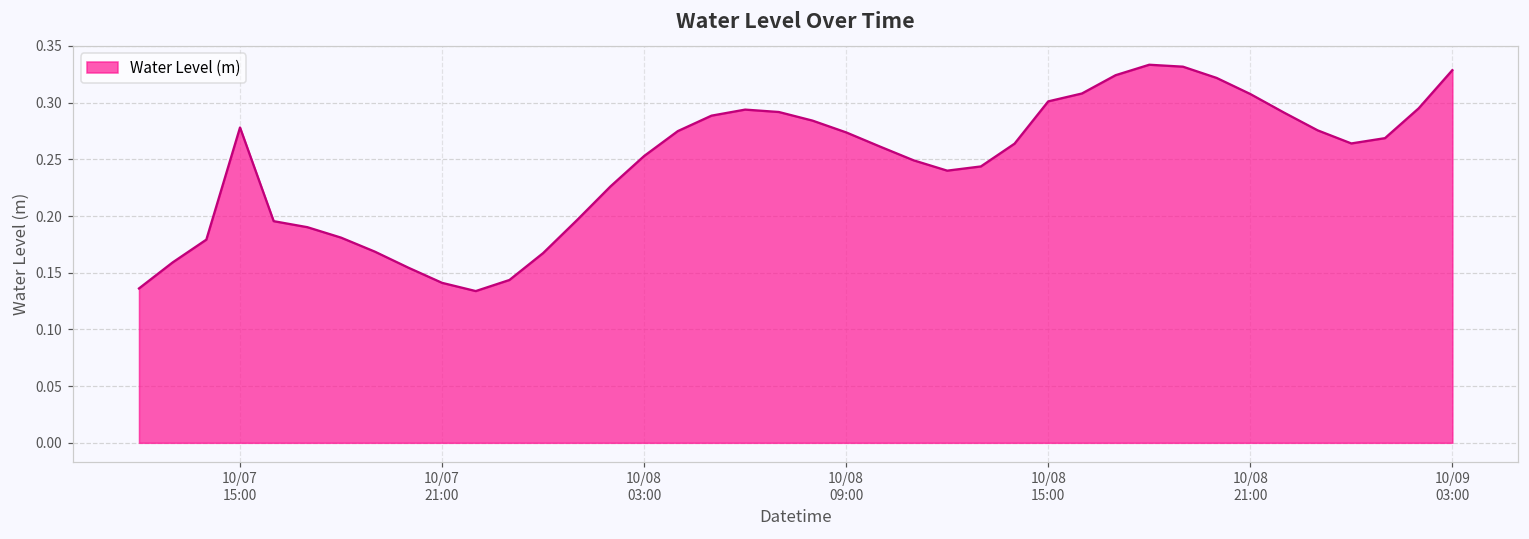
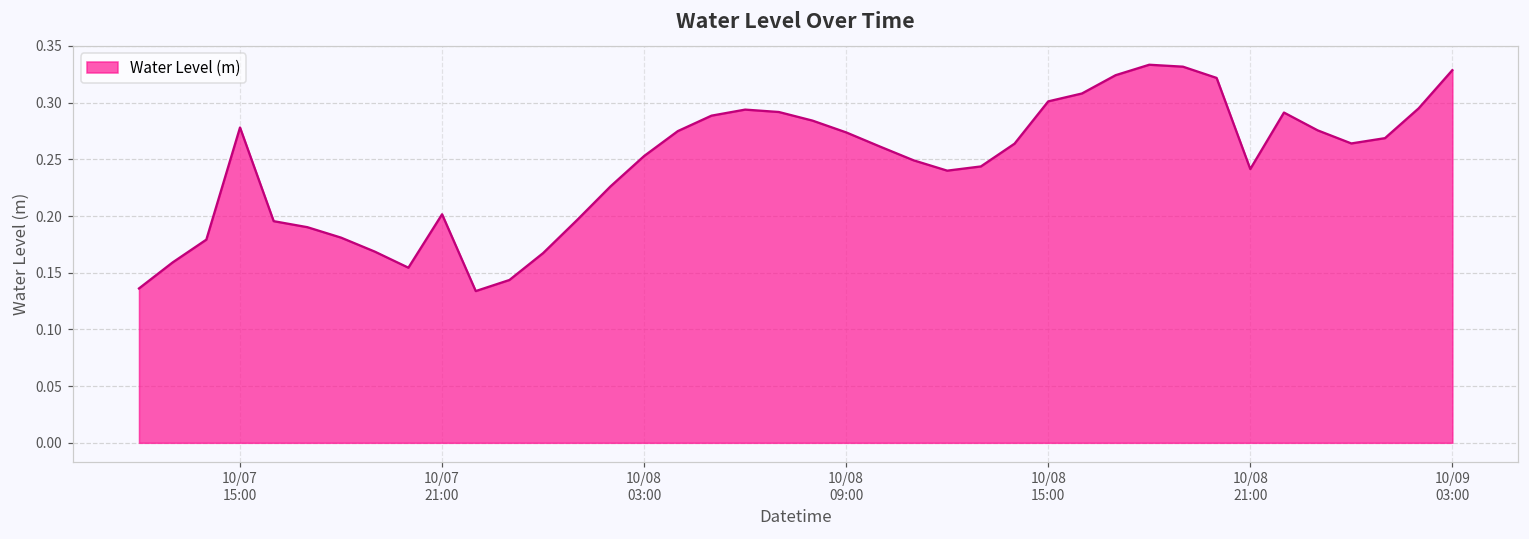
10/07 21:00: 0.141 -> 0.202
10/08 21:00: 0.308 -> 0.241
